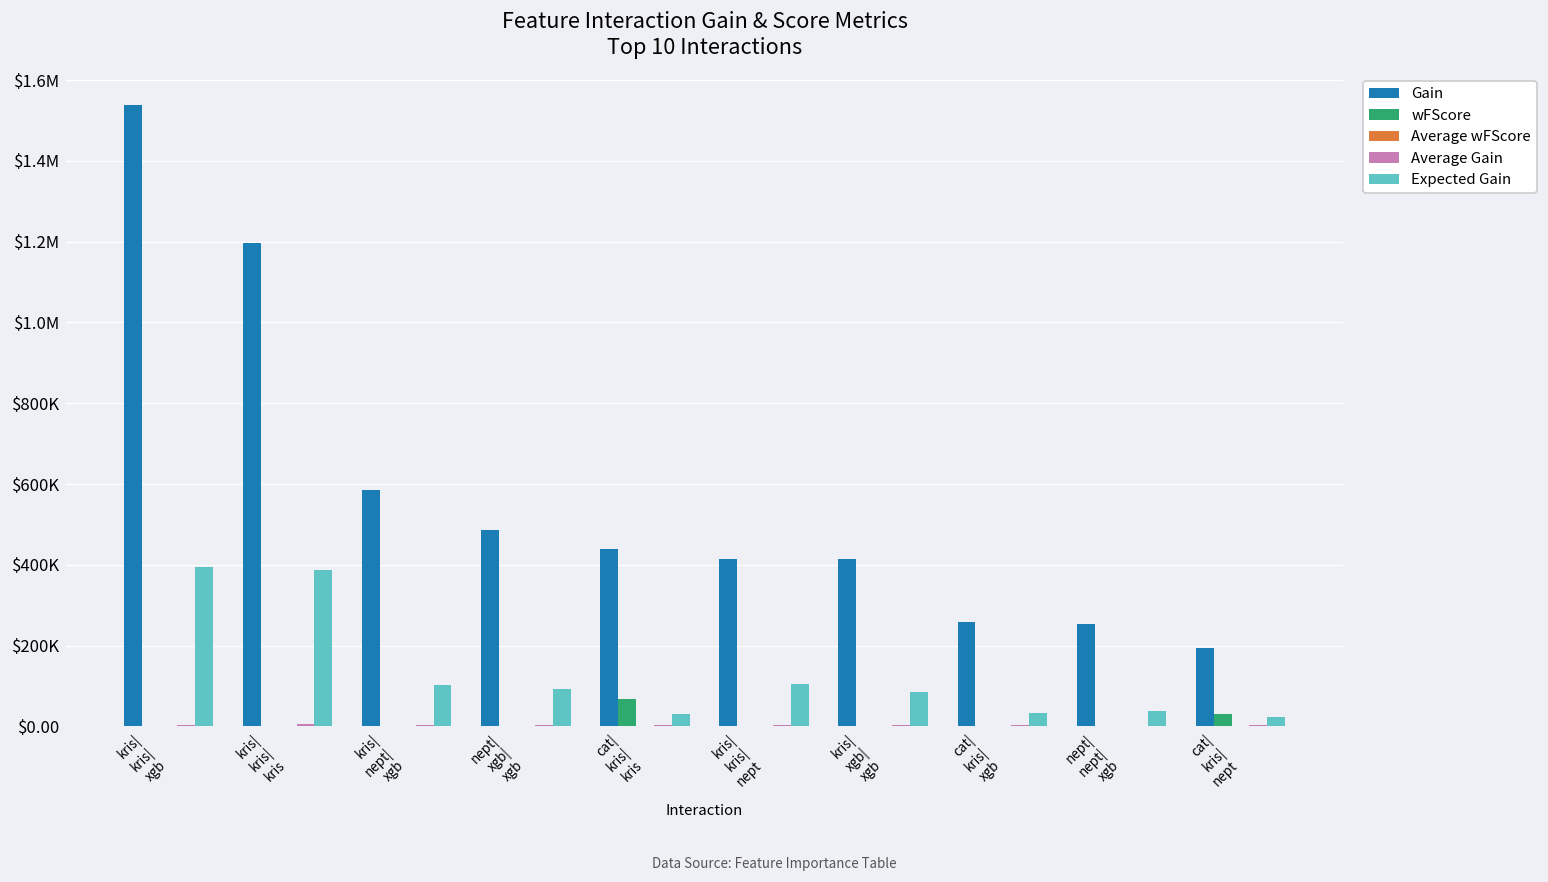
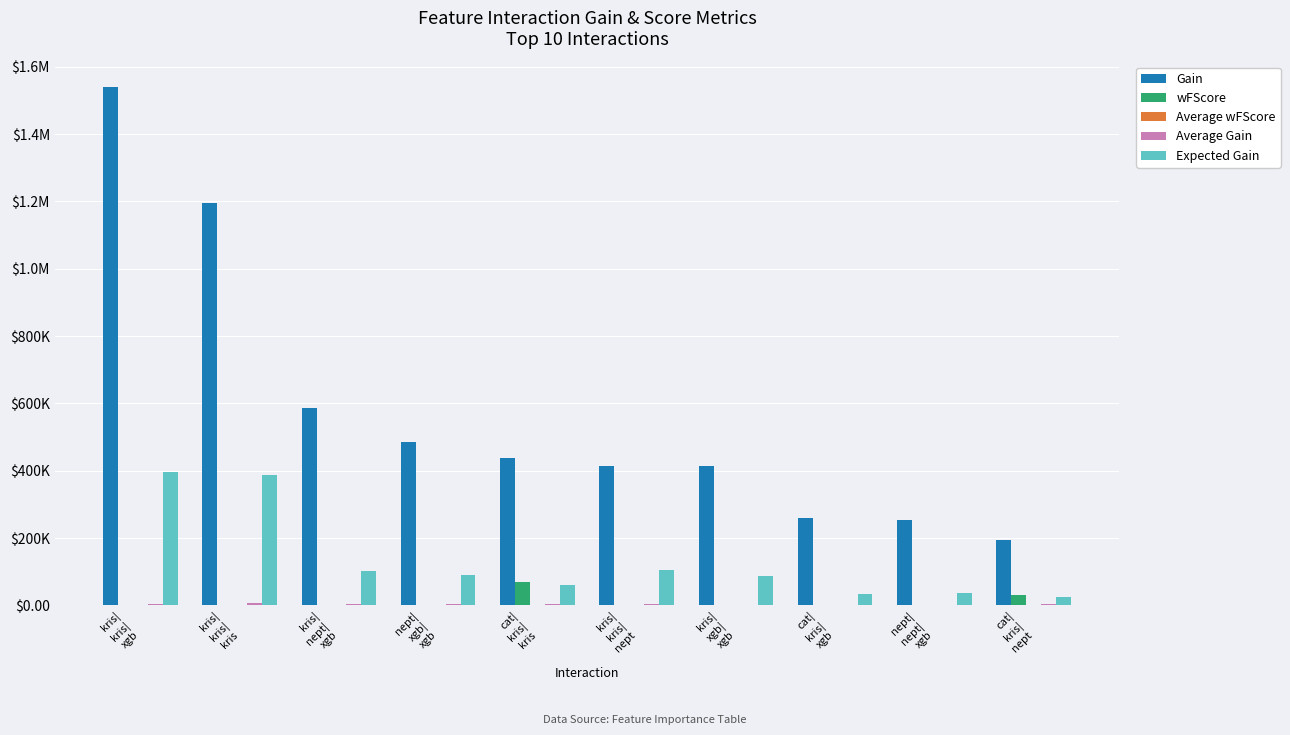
Expected Gain, cat| kris| kris: $30000 -> $60000
